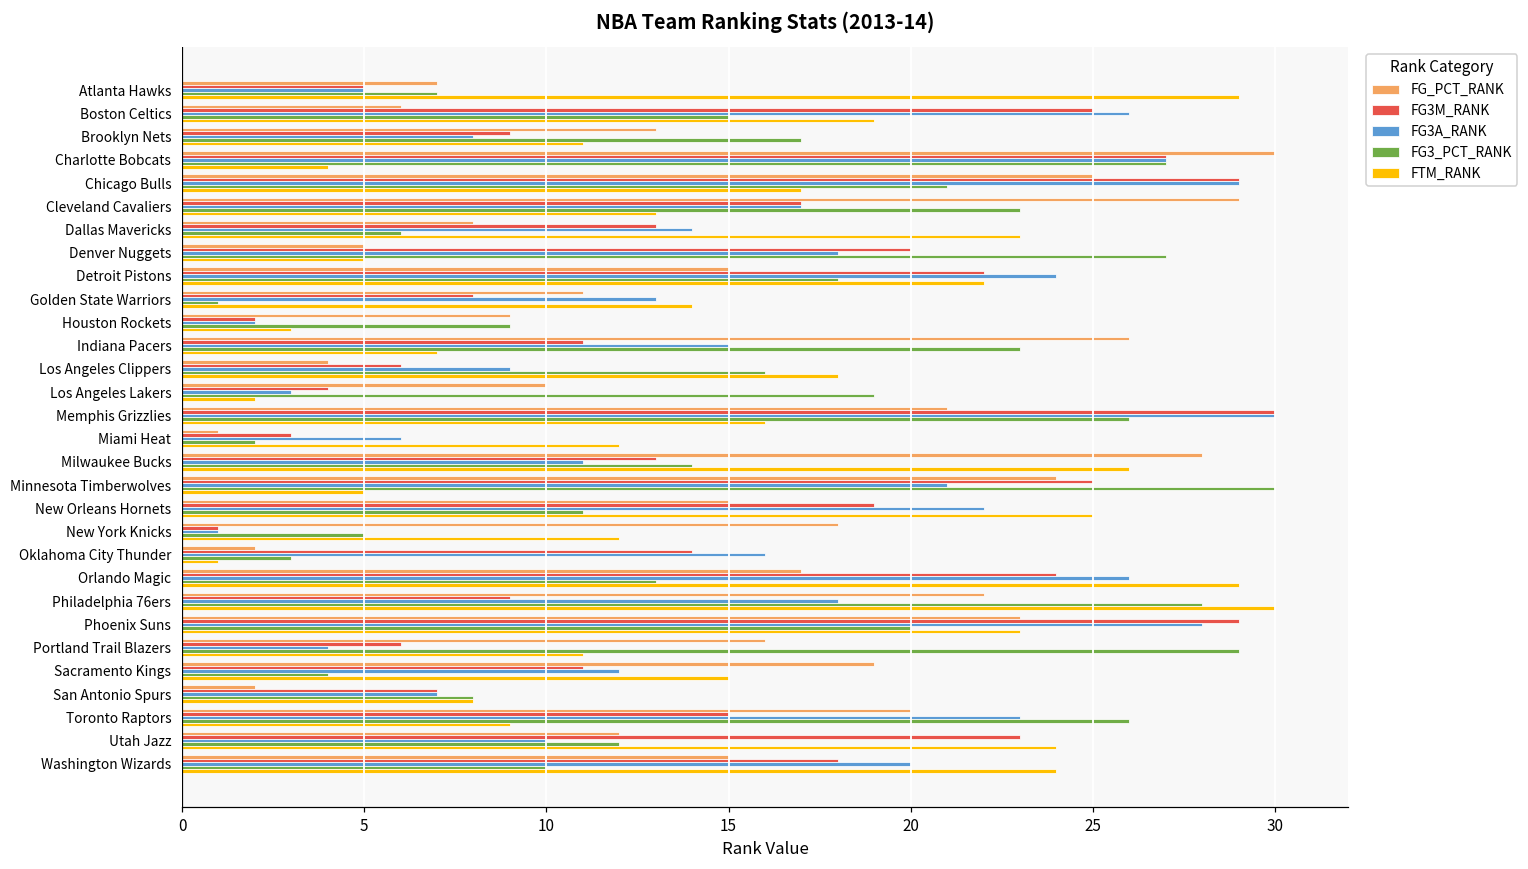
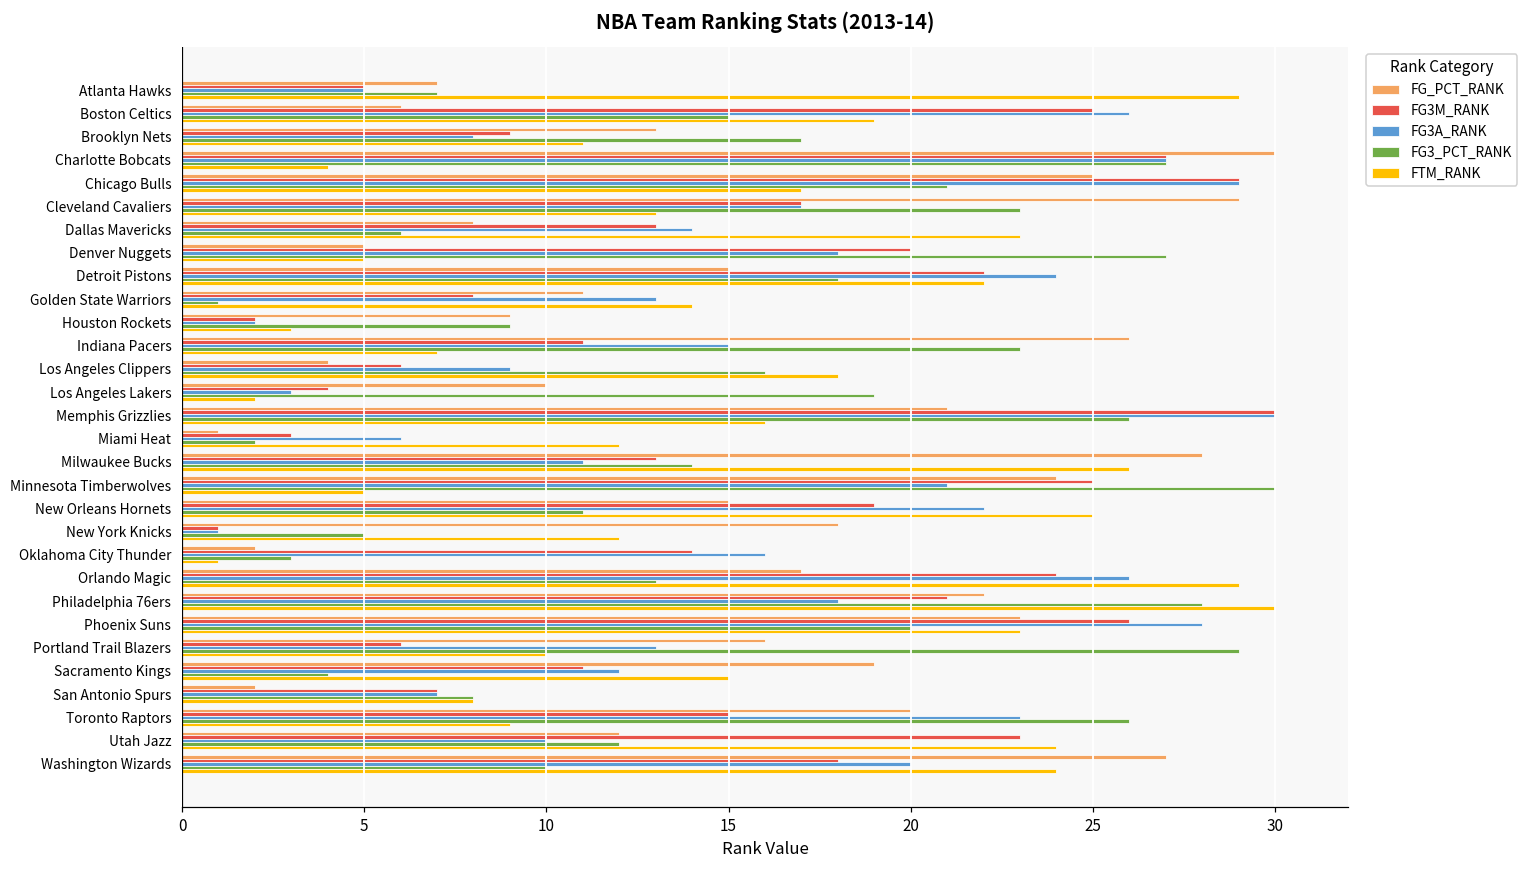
FG3M_RANK, Philadelphia 76ers: 9 -> 21
FG3M_RANK, Phoenix Suns: 29 -> 26
FG3A_RANK, Portland Trail Blazers: 4 -> 13
FTM_RANK, Portland Trail Blazers: 11 -> 10
FG_PCT_RANK, Washington Wizards: 15 -> 27
